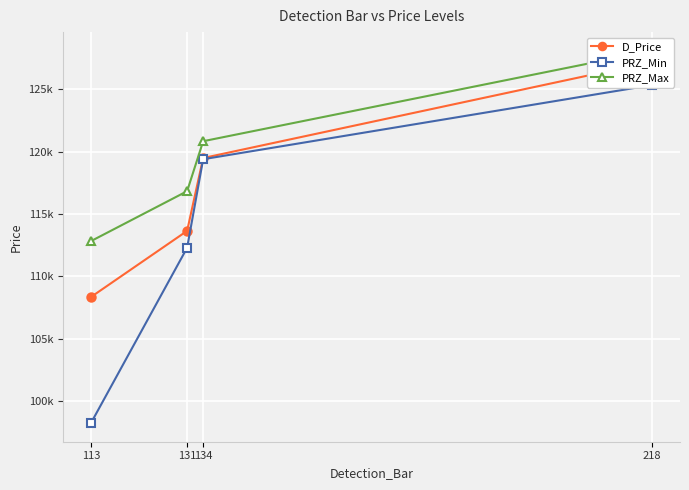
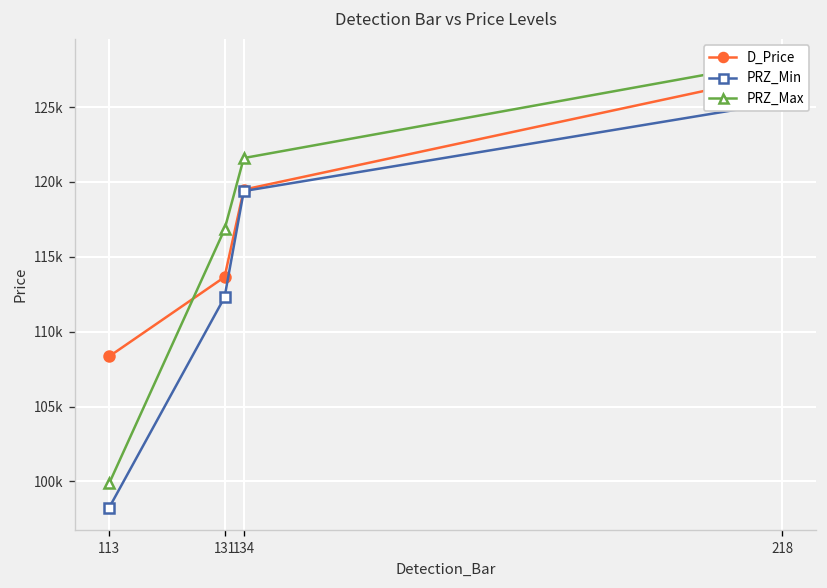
PRZ_Max, 113: 112800 -> 99900
PRZ_Max, 134: 120800 -> 121600
